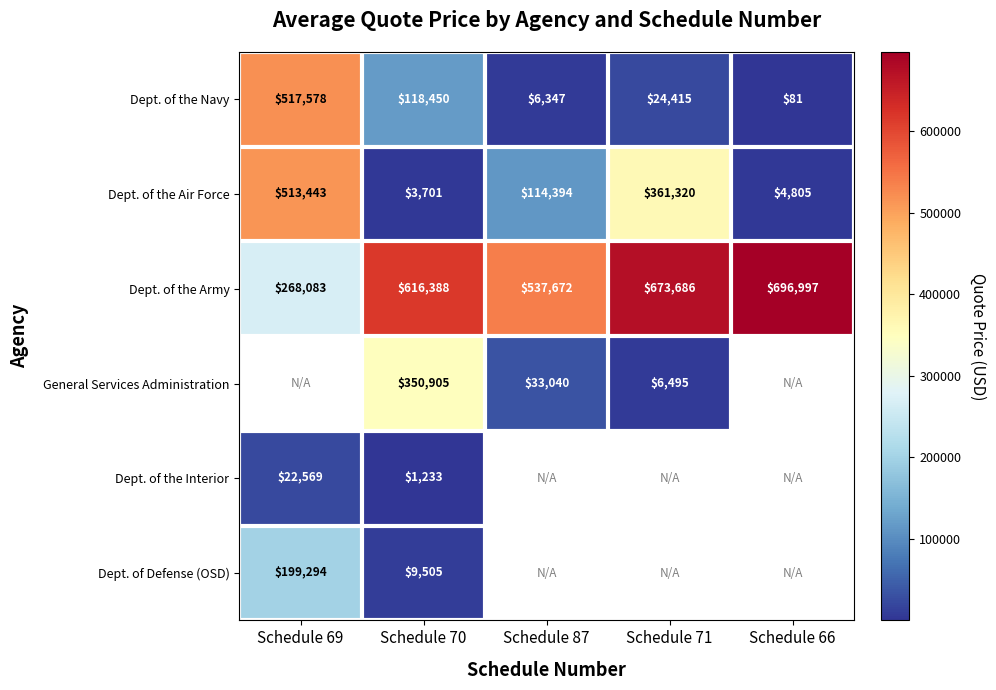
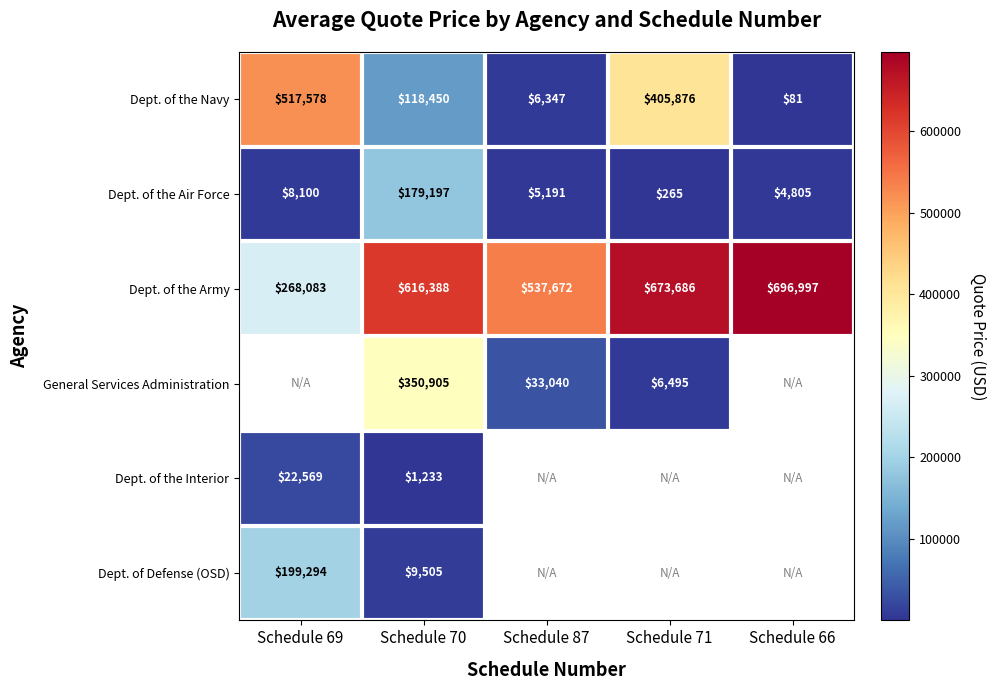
Dept. of the Navy, Schedule 71: $24,415 -> $405,876
Dept. of the Air Force, Schedule 69: $513,443 -> $8,100
Dept. of the Air Force, Schedule 70: $3,701 -> $179,197
Dept. of the Air Force, Schedule 87: $114,394 -> $5,191
Dept. of the Air Force, Schedule 71: $361,320 -> $265
